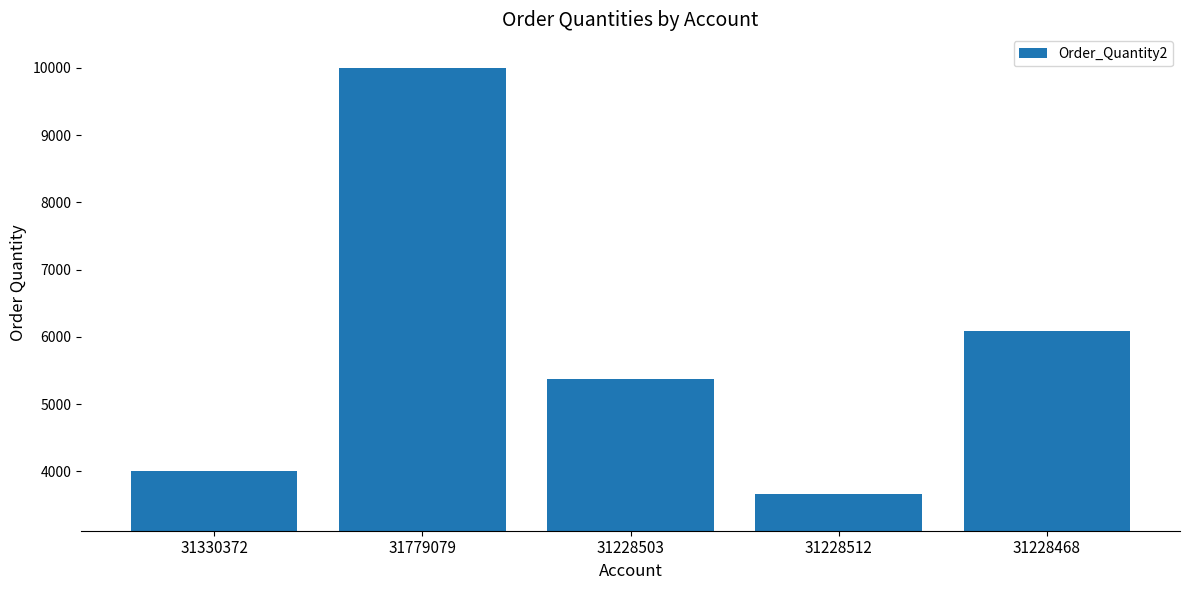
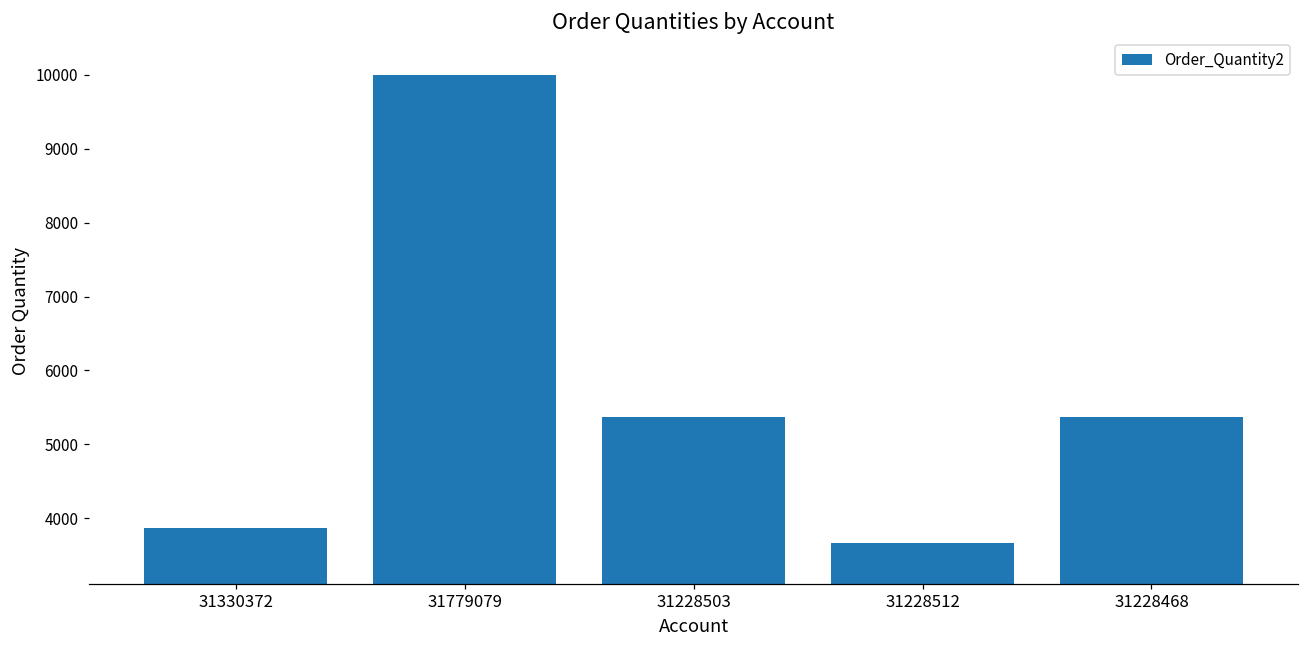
31330372: 4000 -> 3900
31228468: 6100 -> 5400
